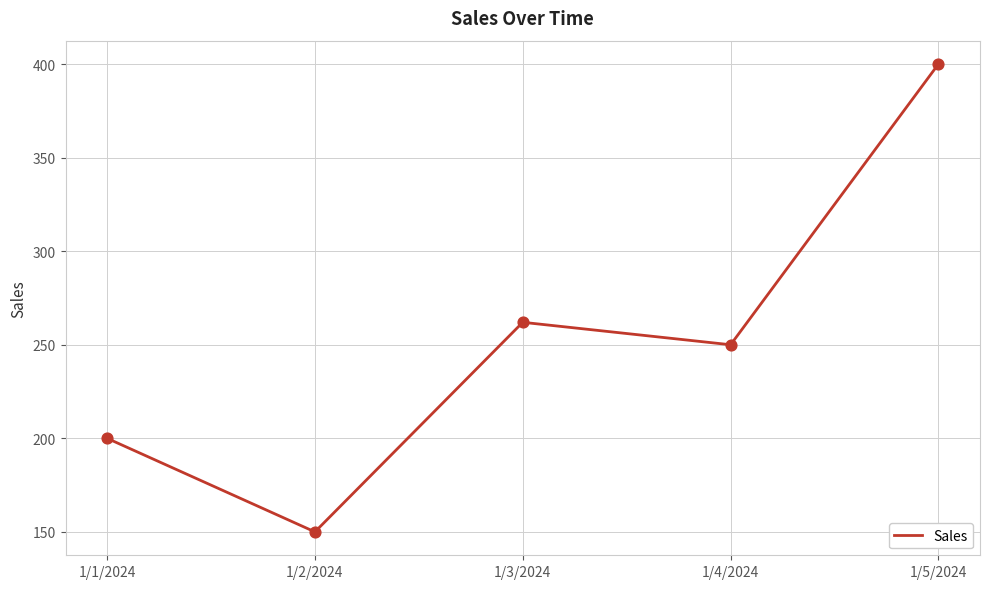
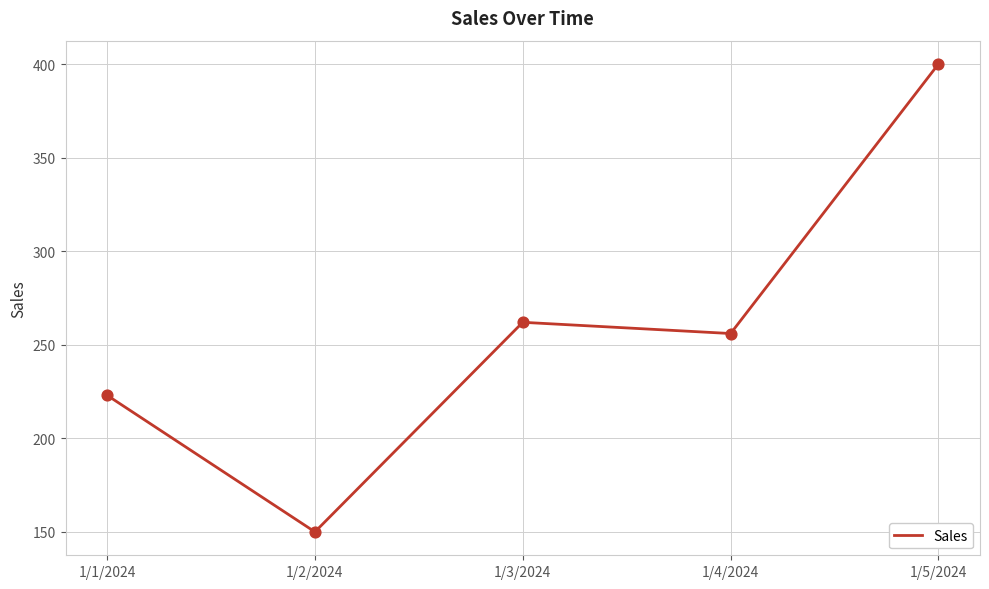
1/1/2024: 200 -> 223
1/4/2024: 250 -> 256
